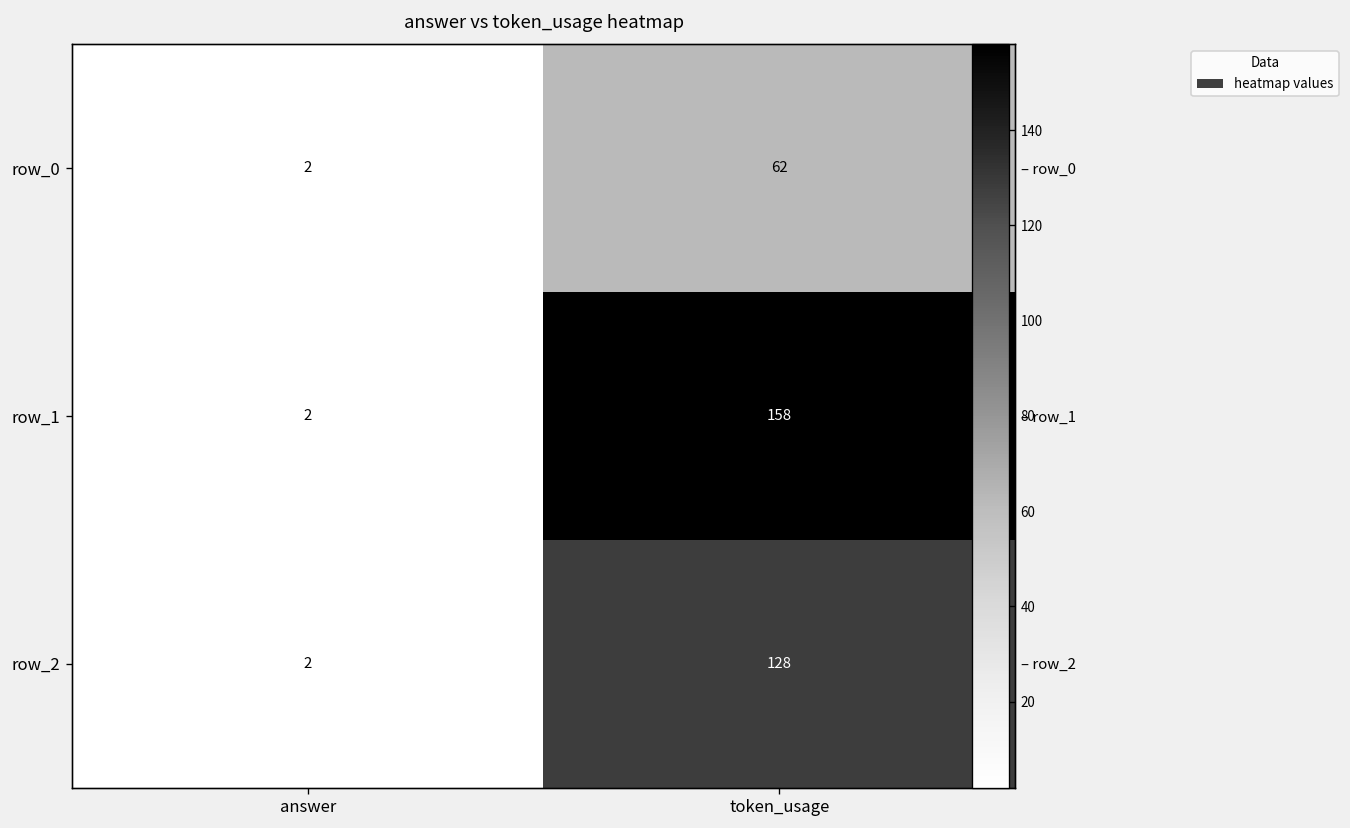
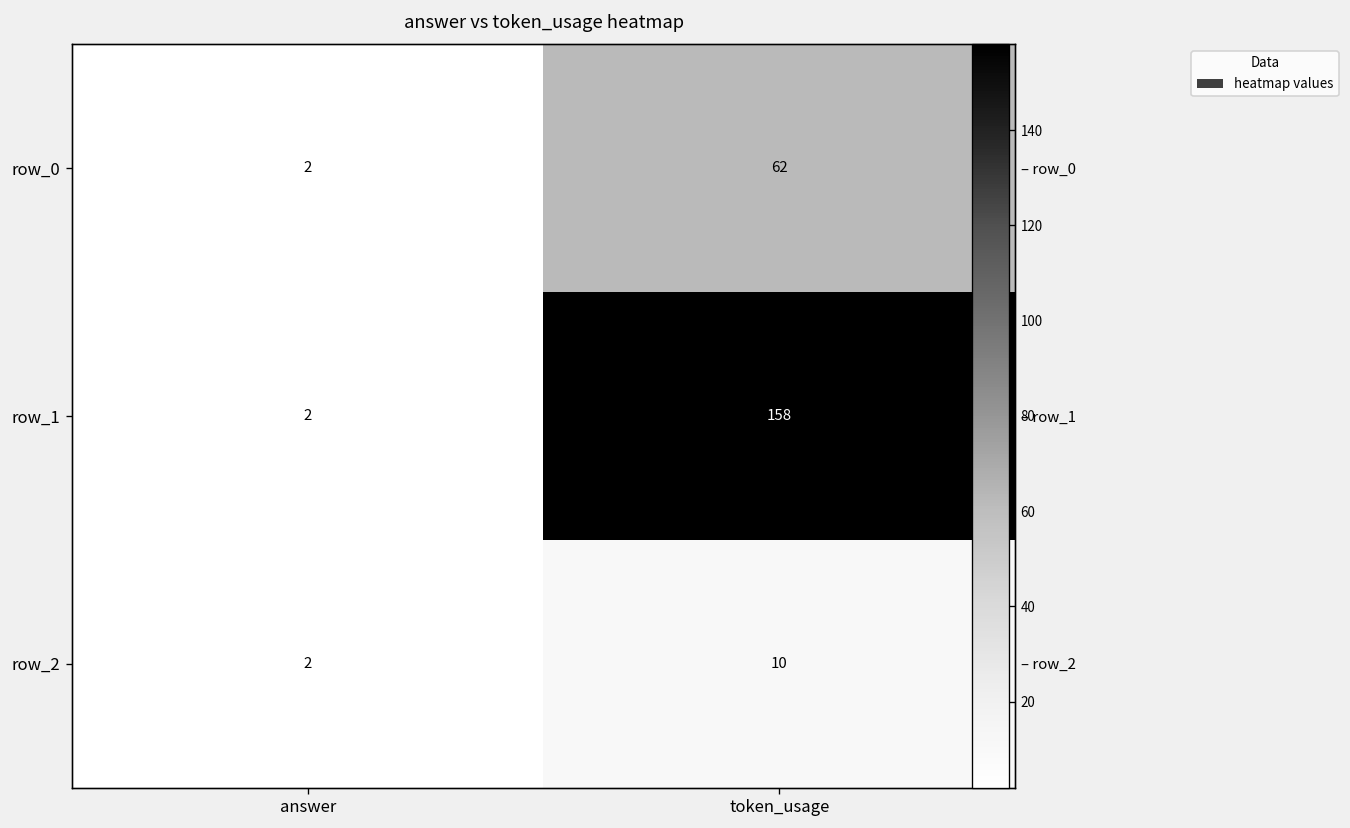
row_2, token_usage: 128 -> 10
